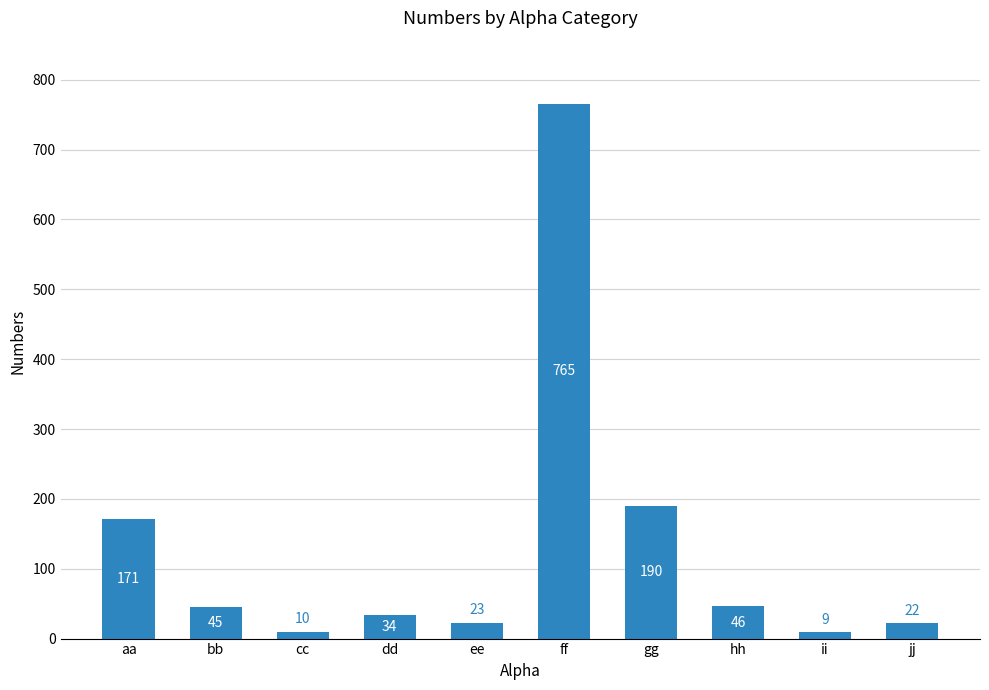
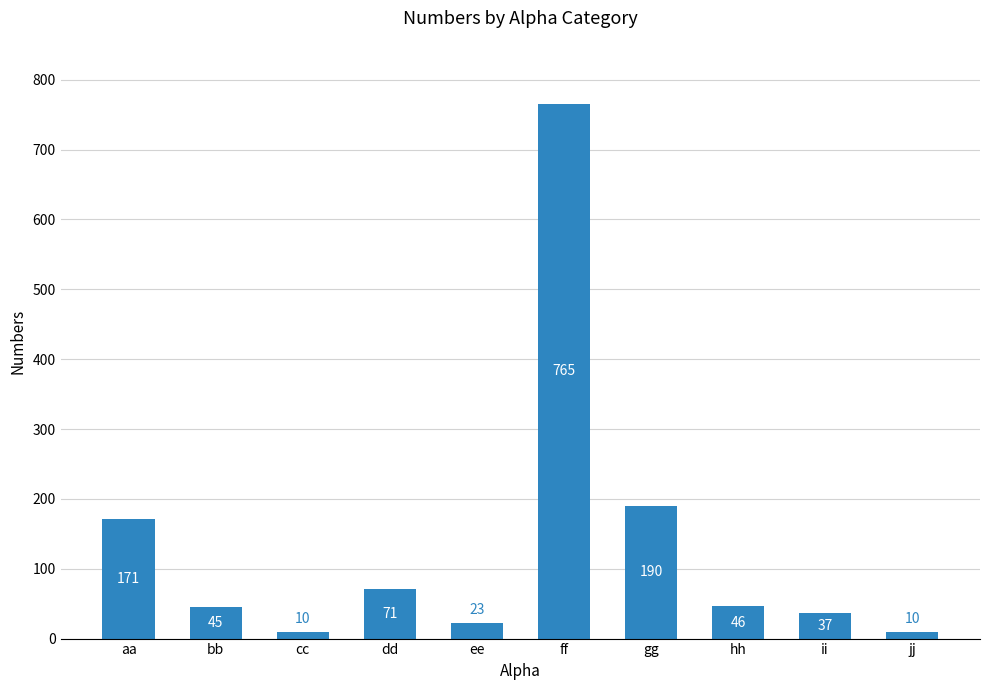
dd: 34 -> 71
ii: 9 -> 37
jj: 22 -> 10
